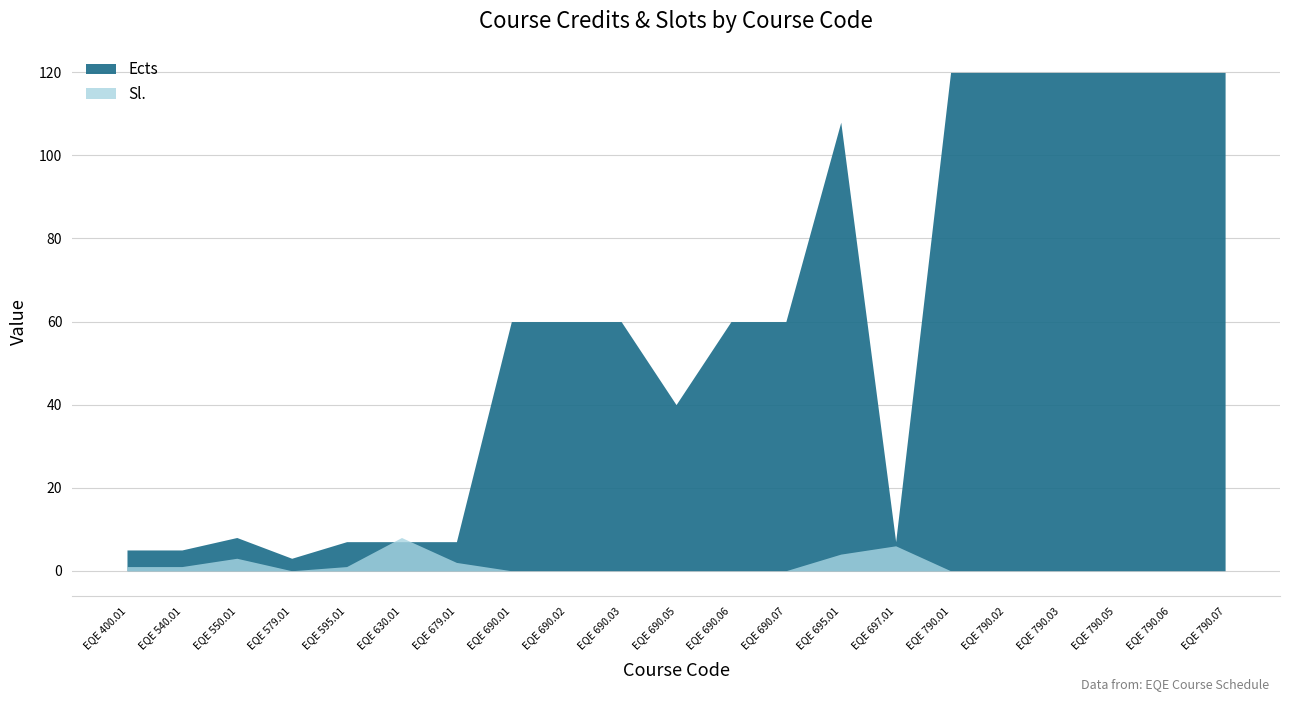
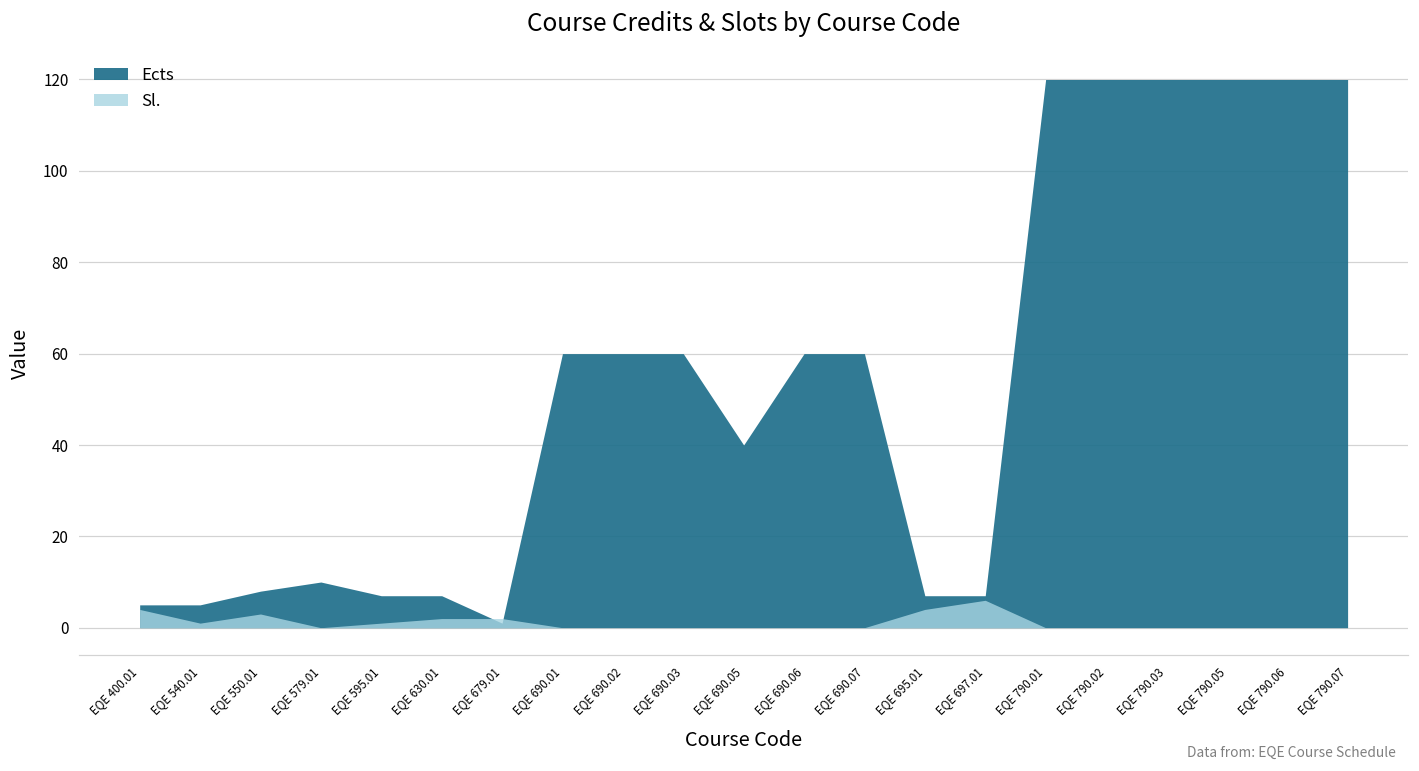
Sl., EQE 400.01: 1 -> 4
Ects, EQE 579.01: 3 -> 10
Sl., EQE 630.01: 8 -> 2
Ects, EQE 679.01: 7 -> 1
Ects, EQE 695.01: 108 -> 7
